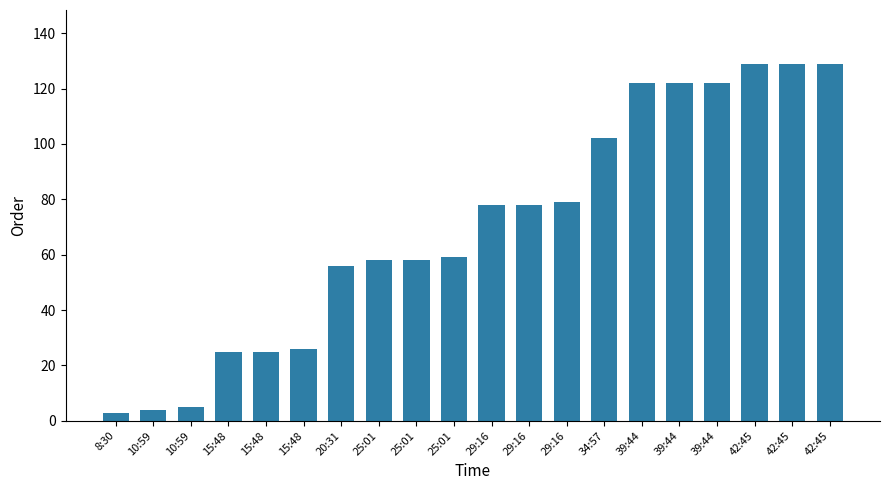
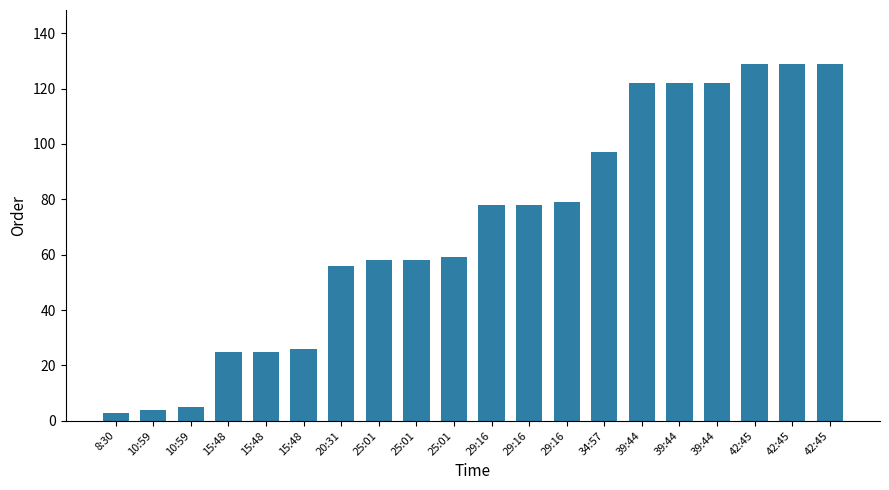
34:57: 102 -> 97
